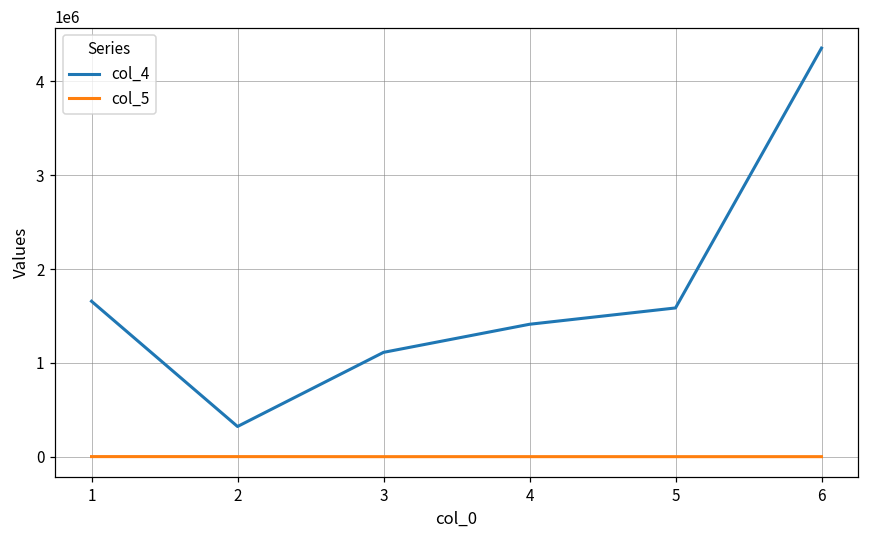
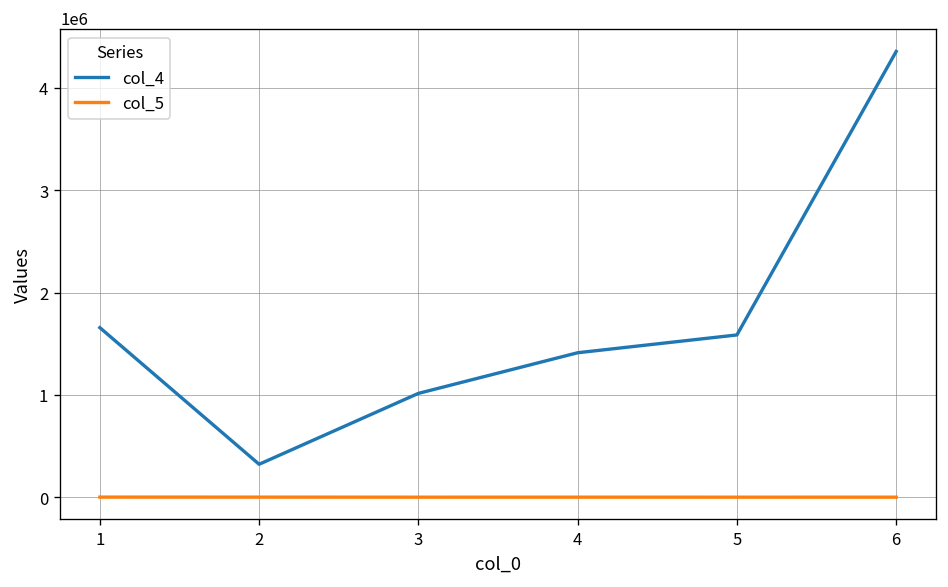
col_4, 3: 1100000 -> 1000000
